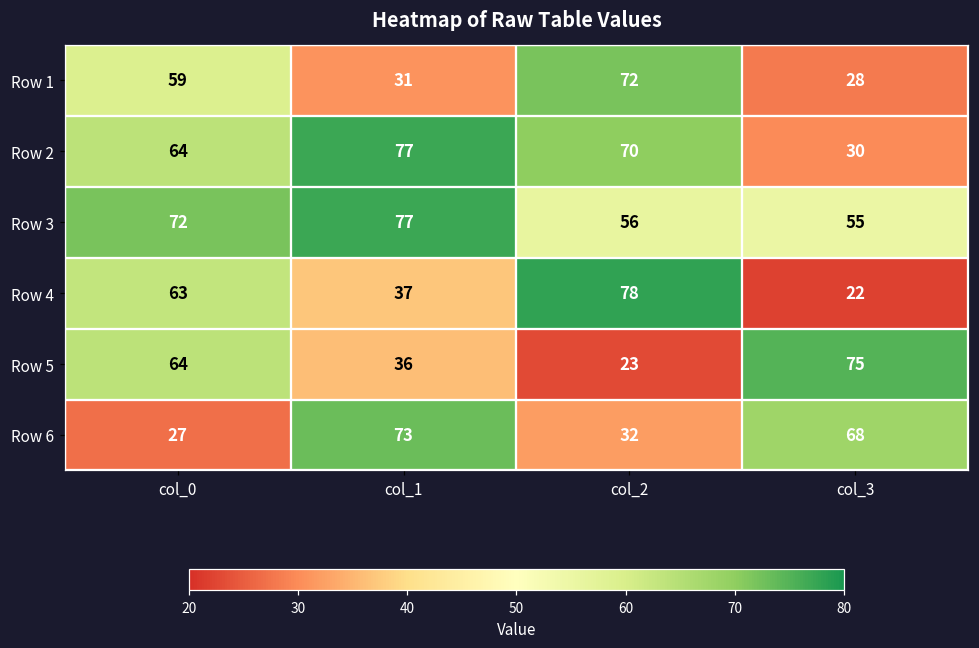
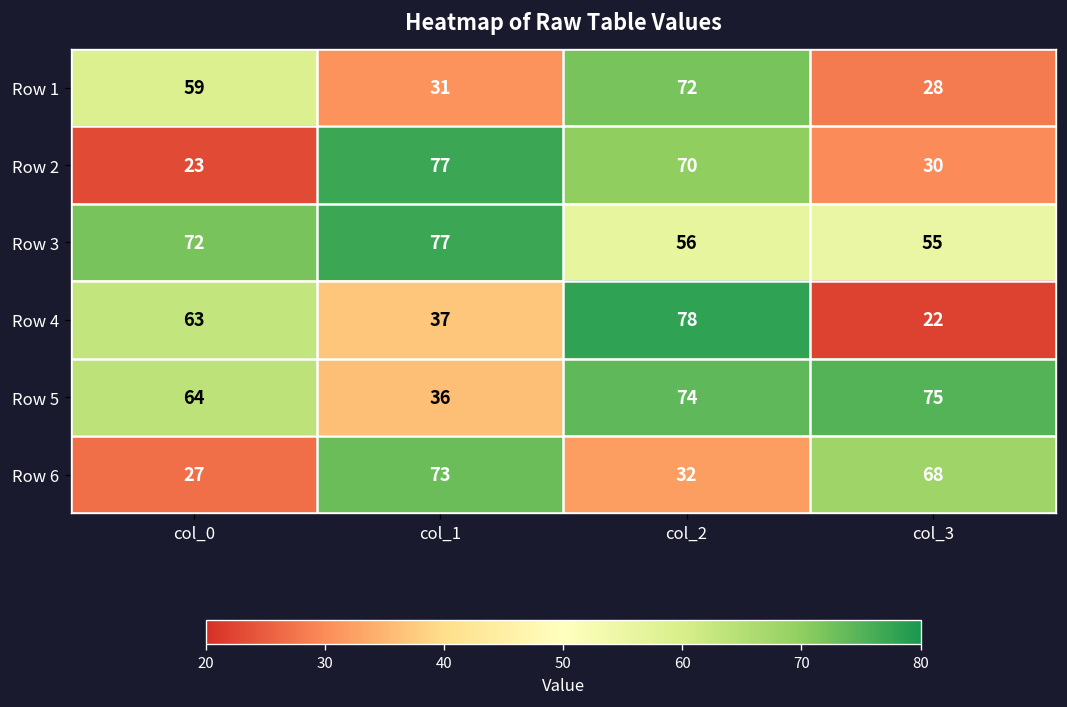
Row 2, col_0: 64 -> 23
Row 5, col_2: 23 -> 74
